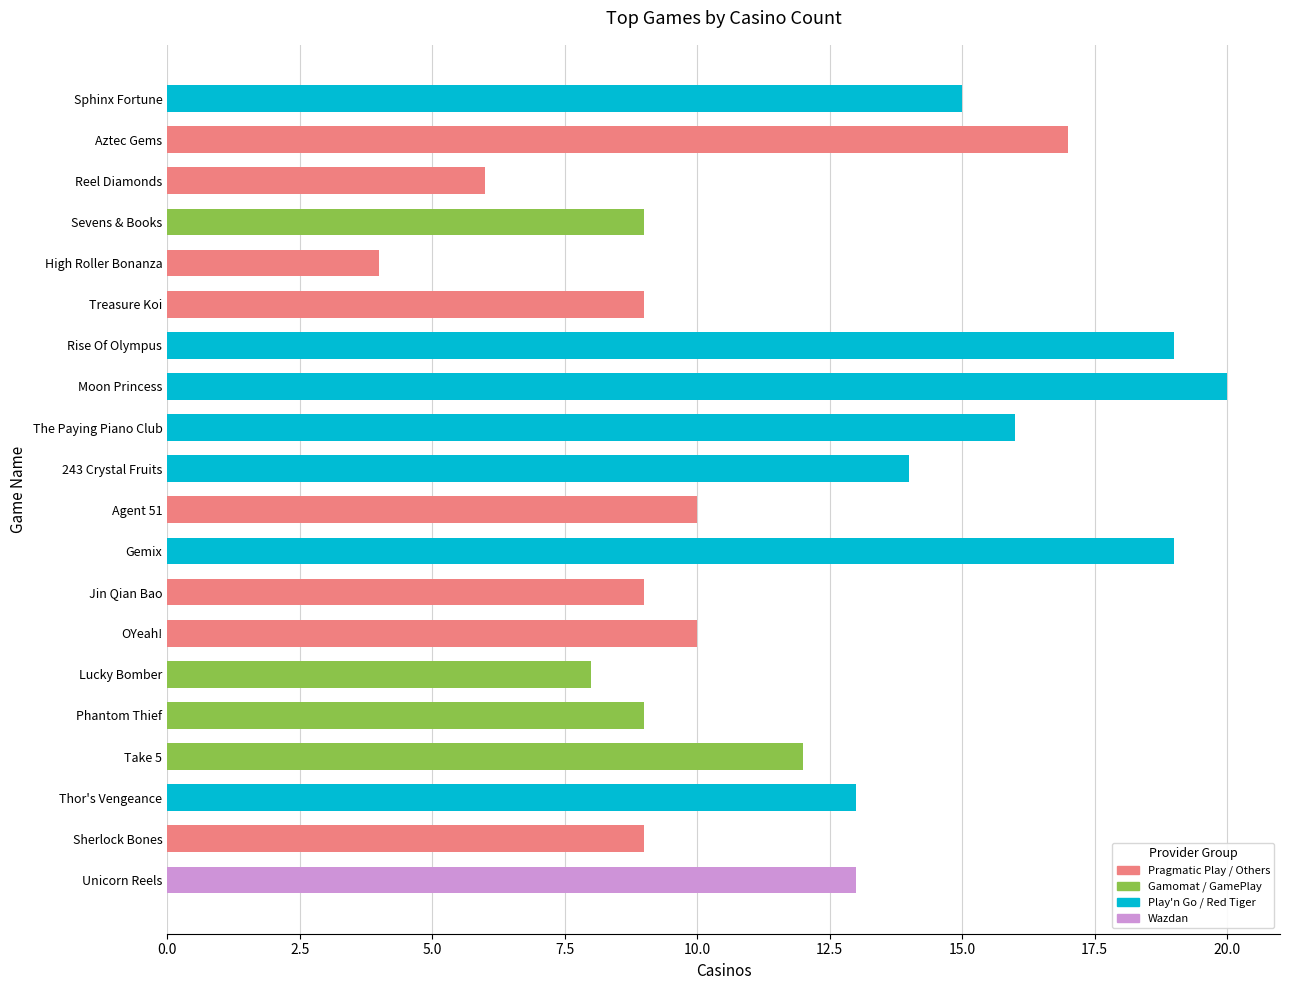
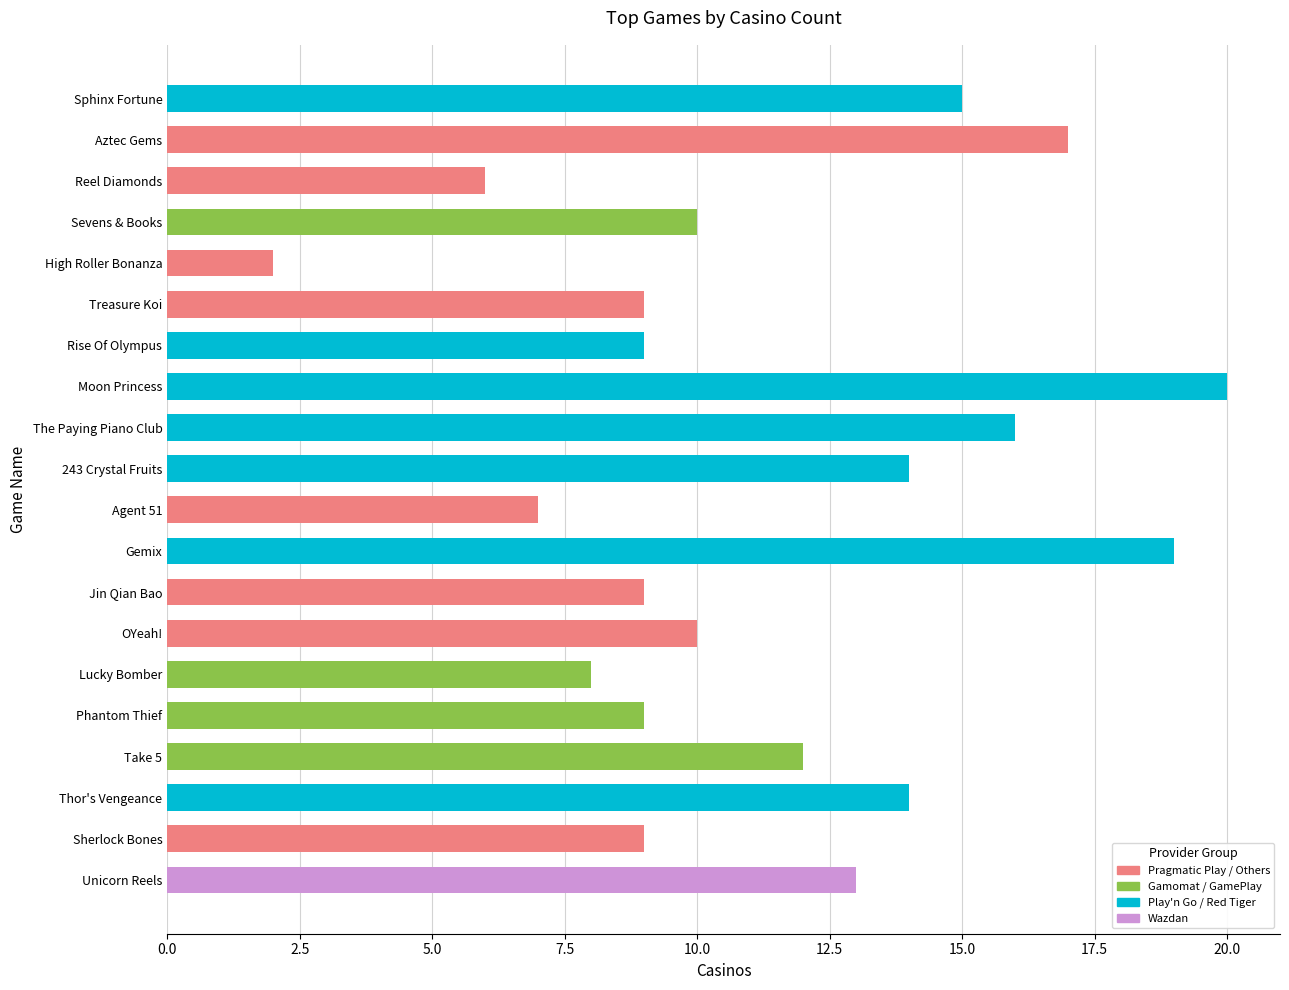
Sevens & Books: 9 -> 10
High Roller Bonanza: 4 -> 2
Rise Of Olympus: 19 -> 9
Agent 51: 10 -> 7
Thor's Vengeance: 13 -> 14
